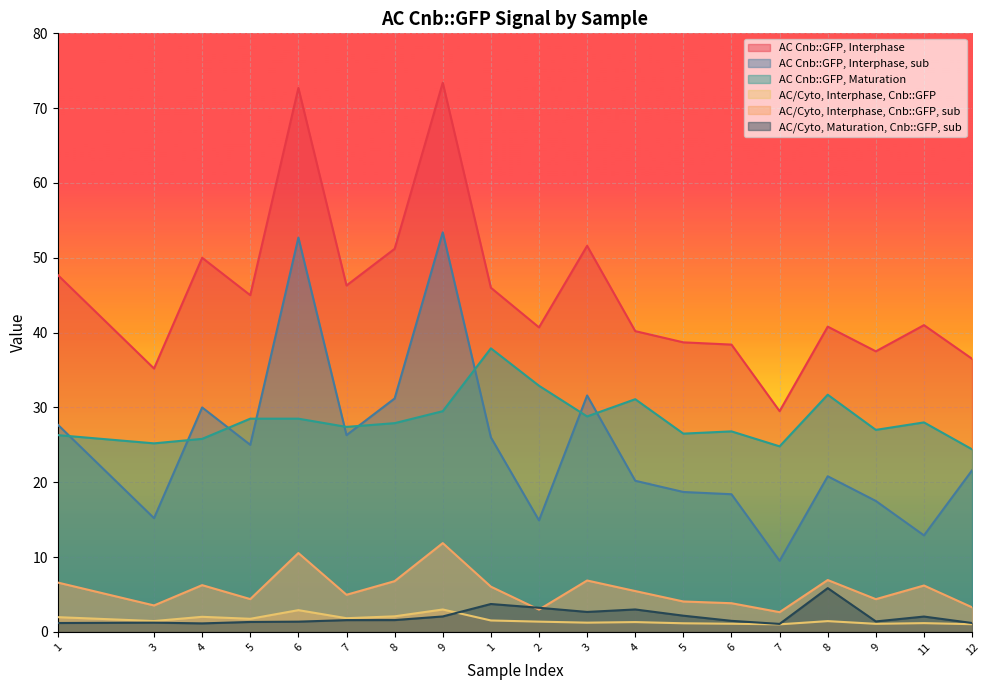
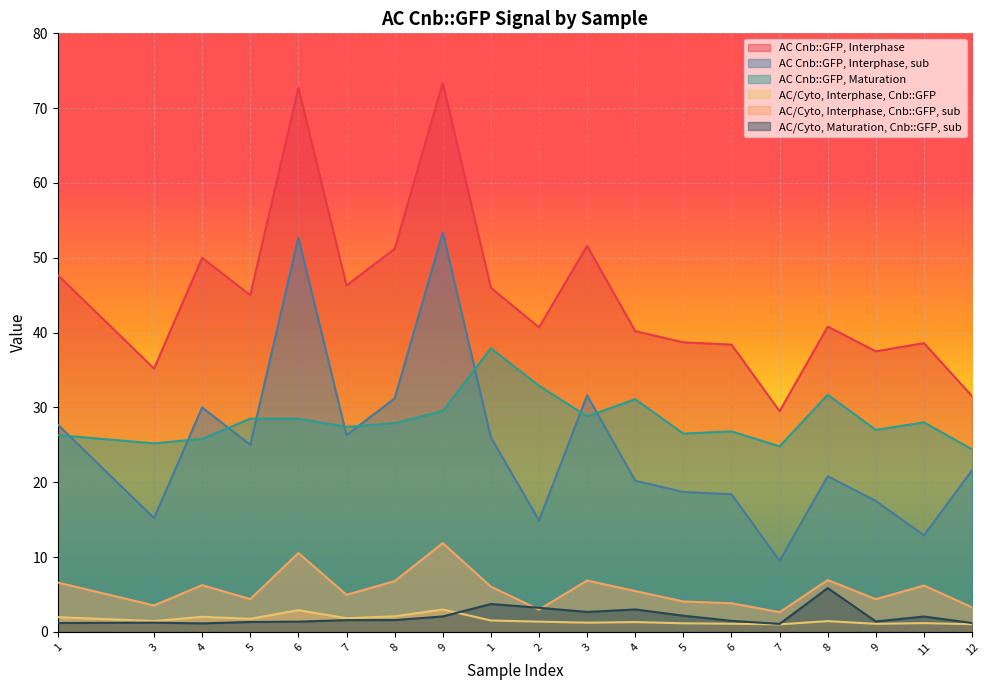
AC Cnb::GFP, Interphase, 11: 41 -> 39
AC Cnb::GFP, Interphase, 12: 37 -> 32
